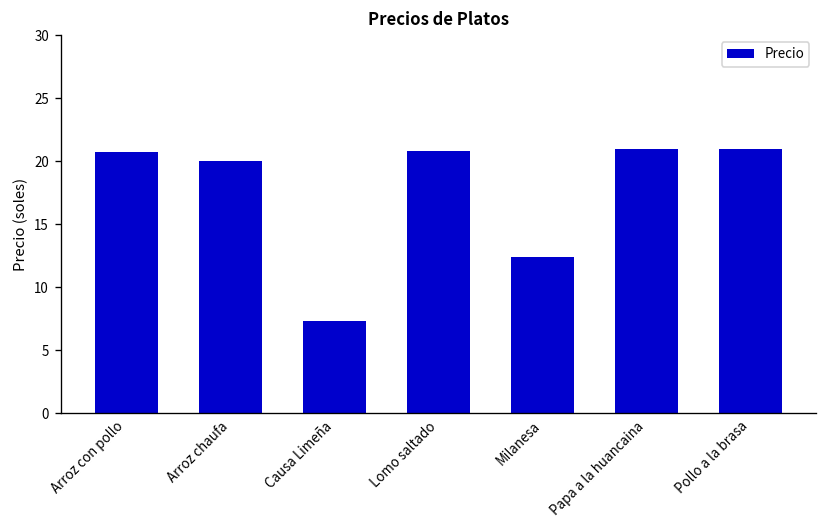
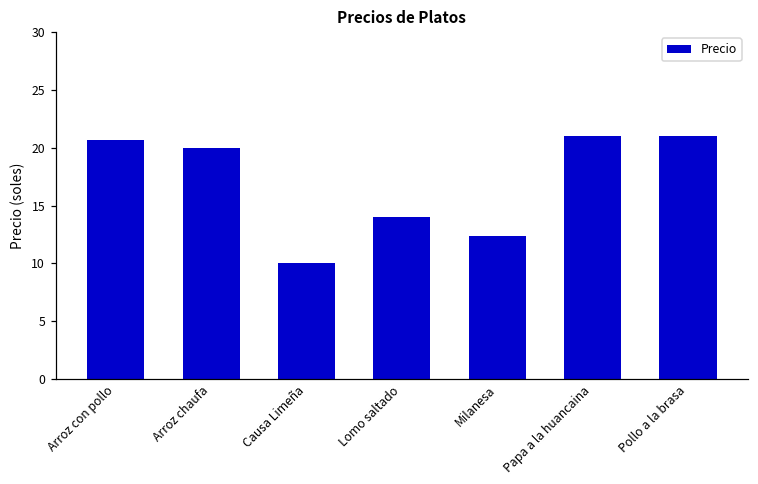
Causa Limeña: 7.3 -> 10.0
Lomo saltado: 20.8 -> 14.0
